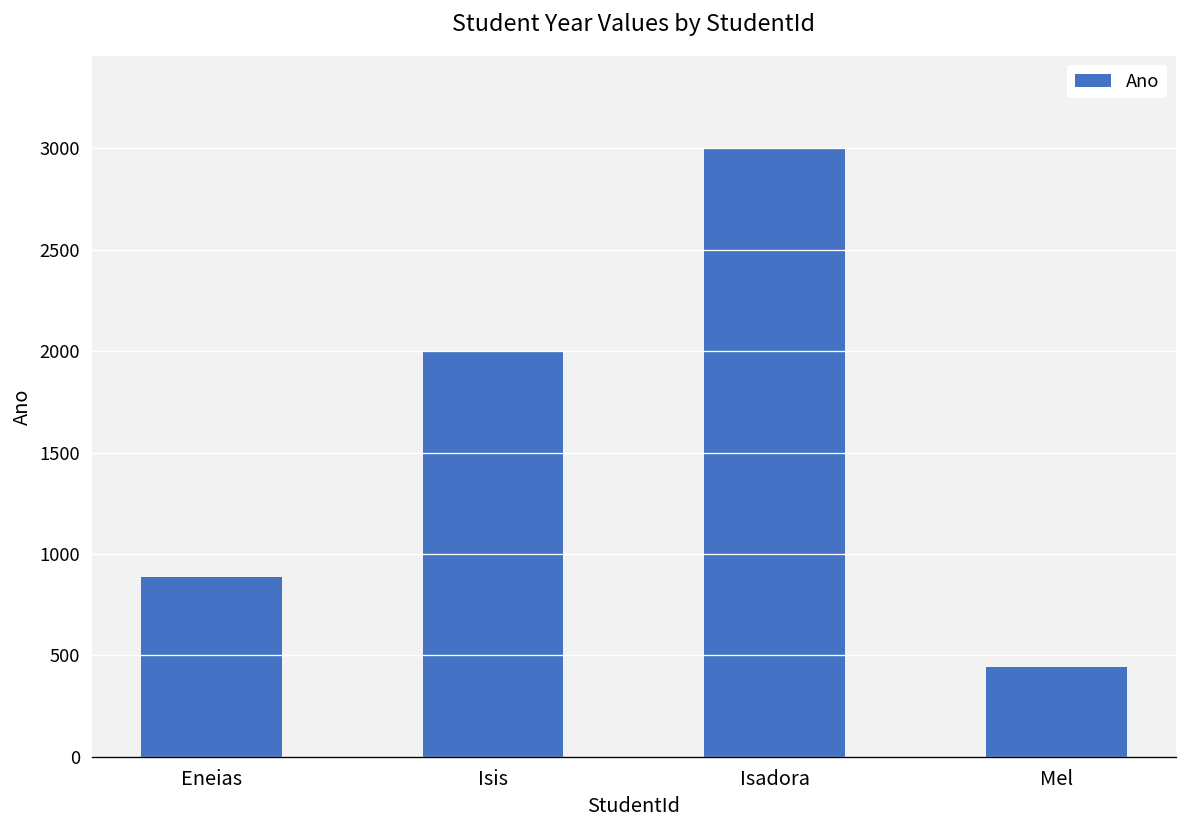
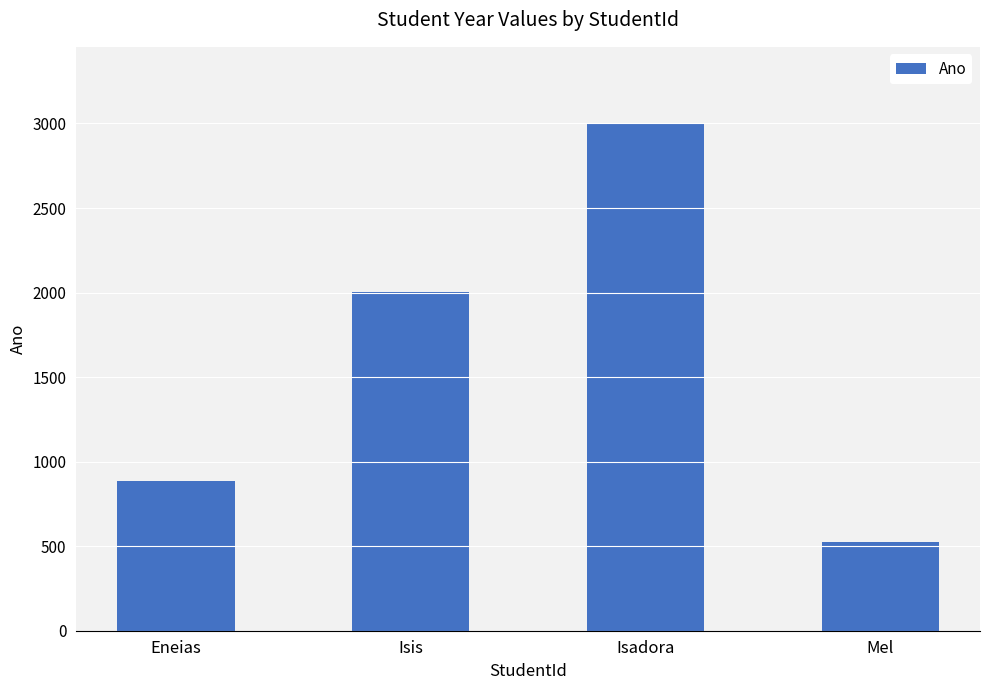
Mel: 440 -> 520
